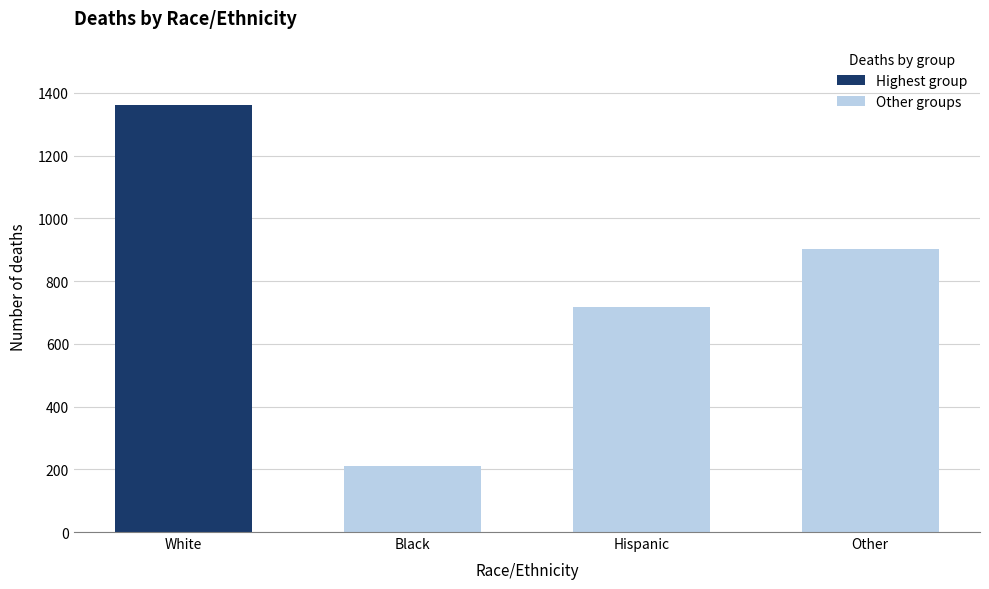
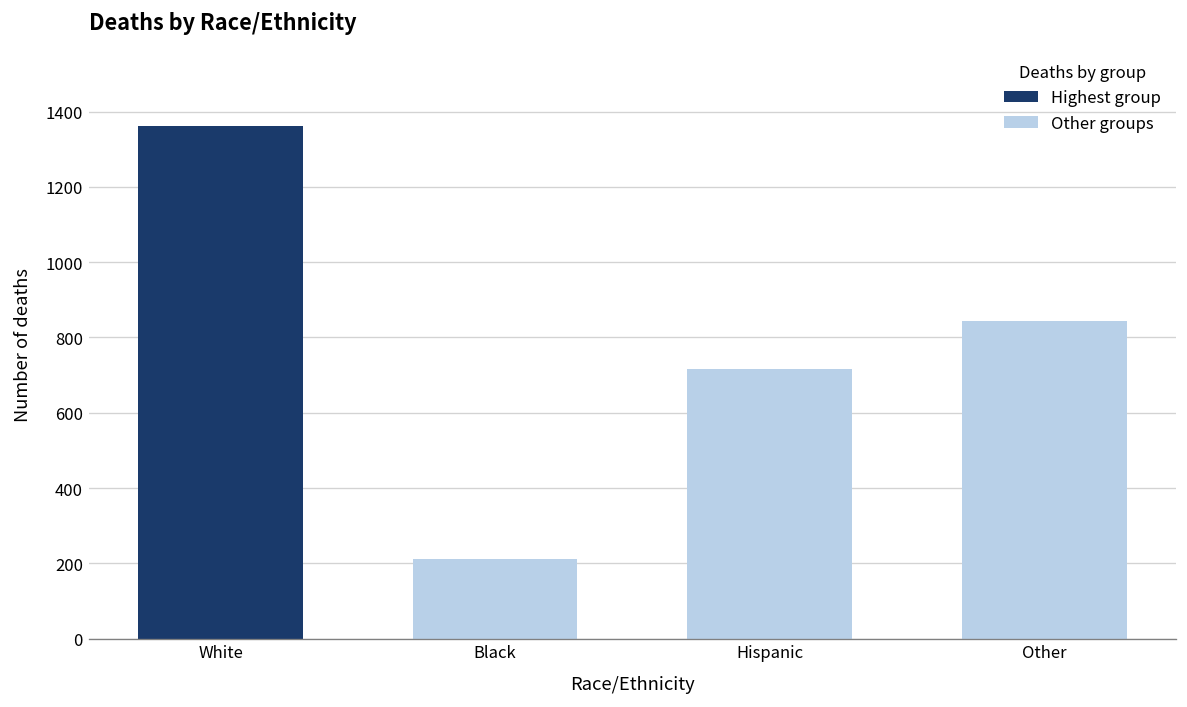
Other: 900 -> 840
